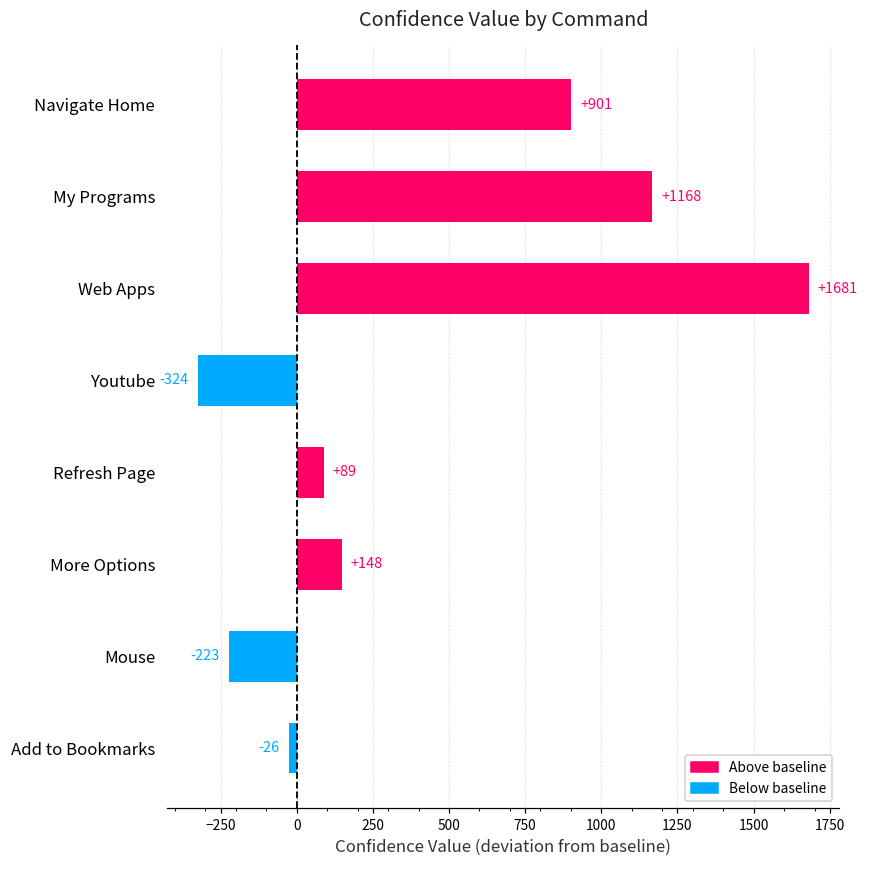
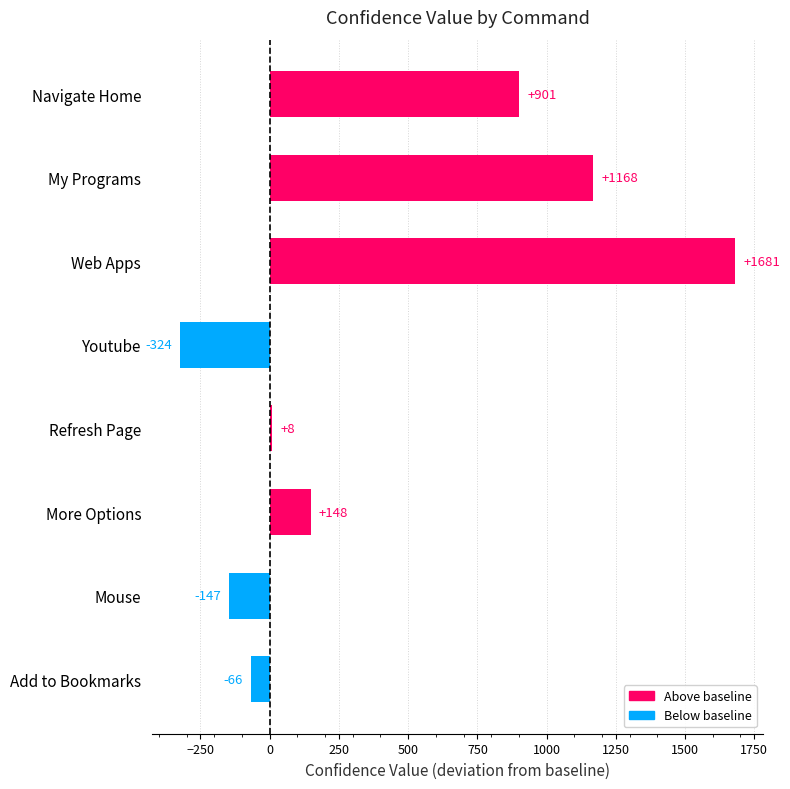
Refresh Page: +89 -> +8
Mouse: -223 -> -147
Add to Bookmarks: -26 -> -66
